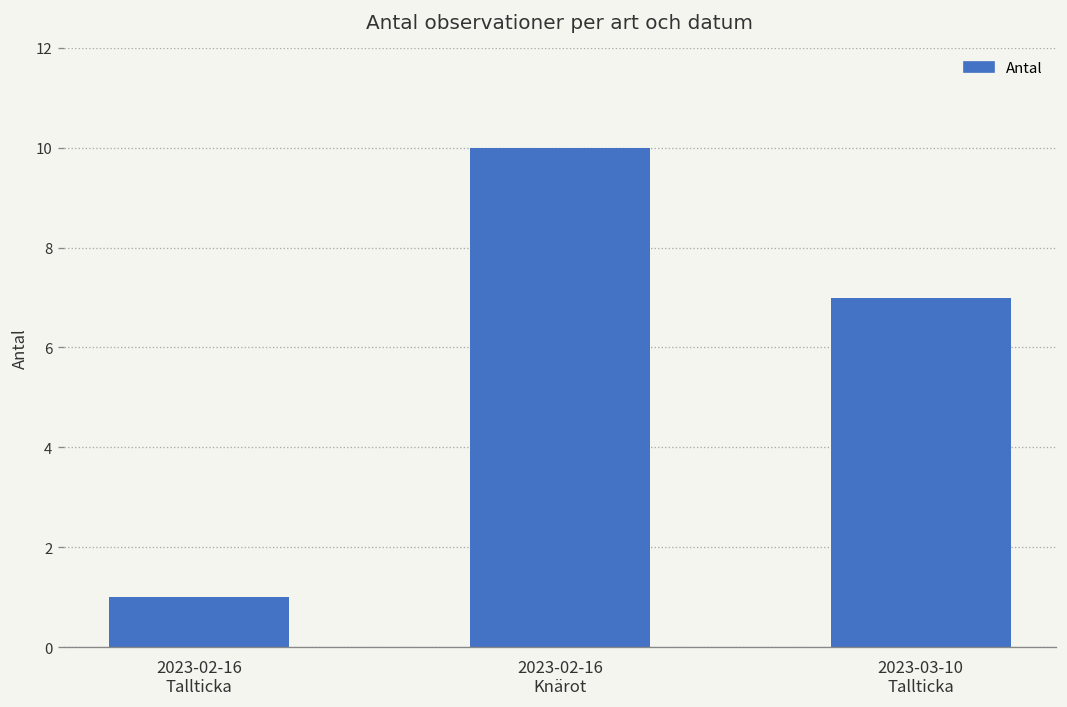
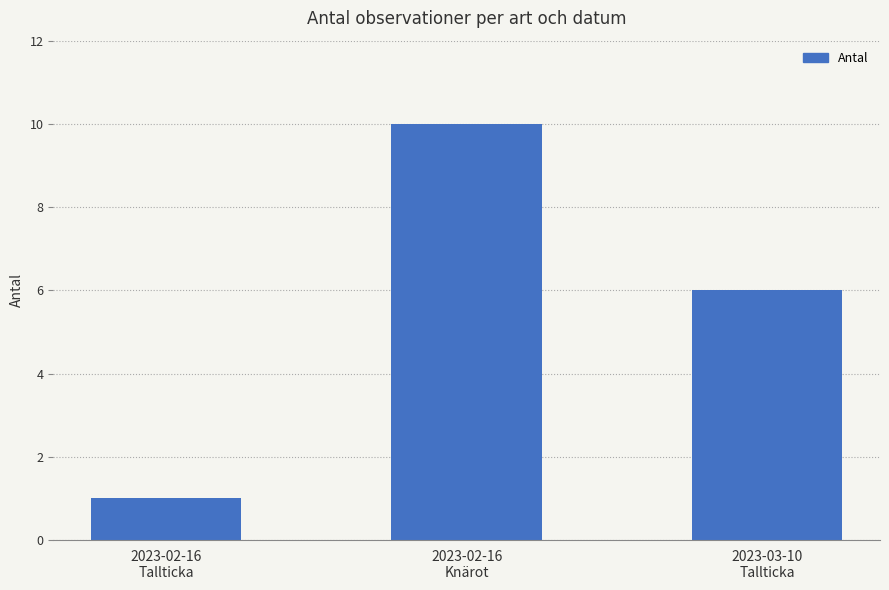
2023-03-10 Tallticka: 7 -> 6
